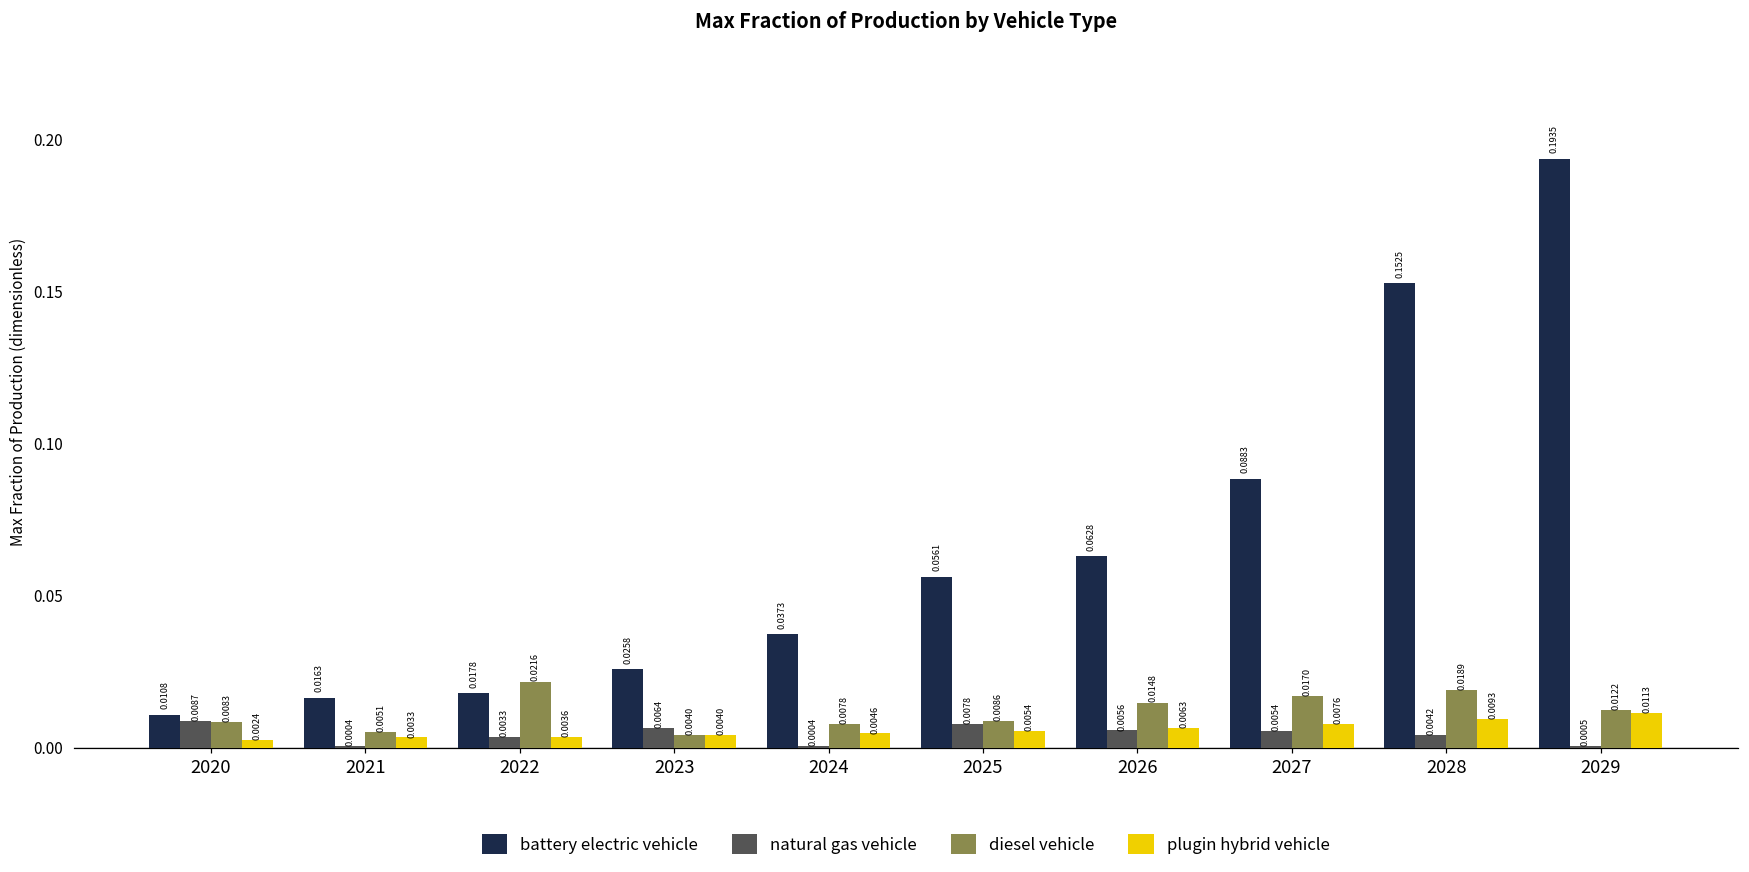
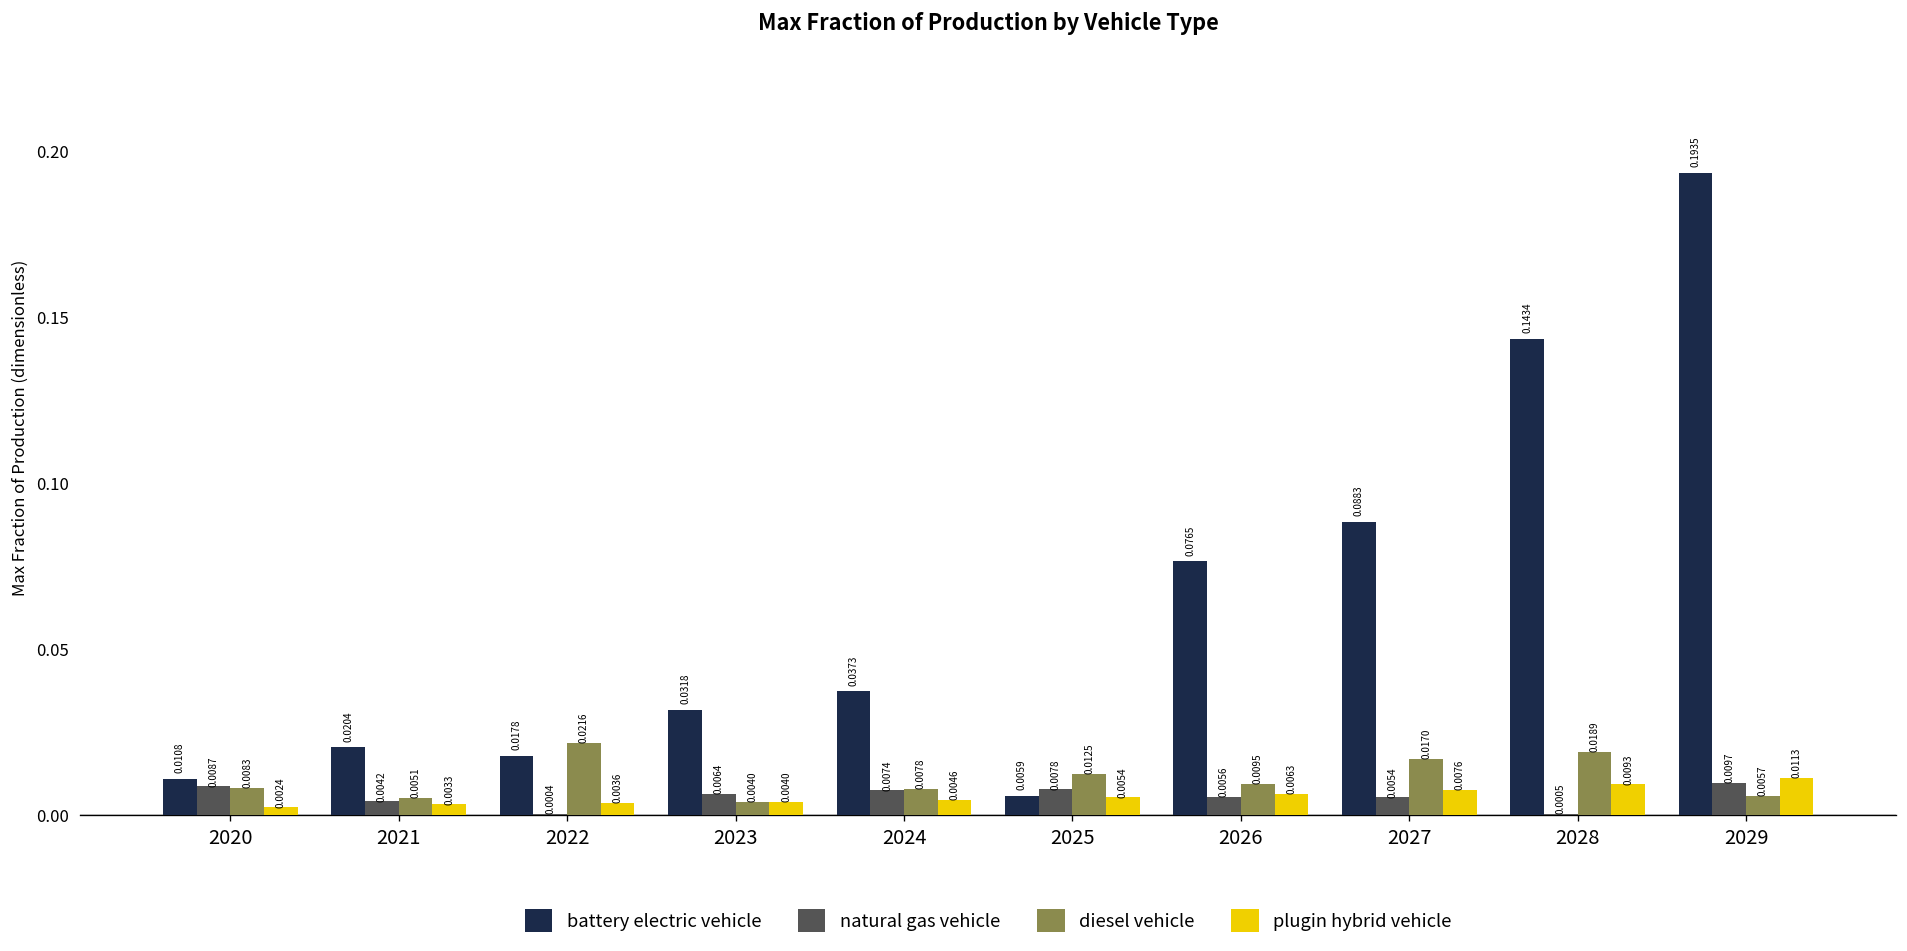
battery electric vehicle, 2021: 0.0163 -> 0.0204
natural gas vehicle, 2021: 0.0004 -> 0.0042
natural gas vehicle, 2022: 0.0033 -> 0.0004
battery electric vehicle, 2023: 0.0258 -> 0.0318
natural gas vehicle, 2024: 0.0004 -> 0.0074
battery electric vehicle, 2025: 0.0561 -> 0.0059
diesel vehicle, 2025: 0.0086 -> 0.0125
battery electric vehicle, 2026: 0.0628 -> 0.0765
diesel vehicle, 2026: 0.0148 -> 0.0095
battery electric vehicle, 2028: 0.1525 -> 0.1434
natural gas vehicle, 2028: 0.0042 -> 0.0005
natural gas vehicle, 2029: 0.0005 -> 0.0097
diesel vehicle, 2029: 0.0122 -> 0.0057
